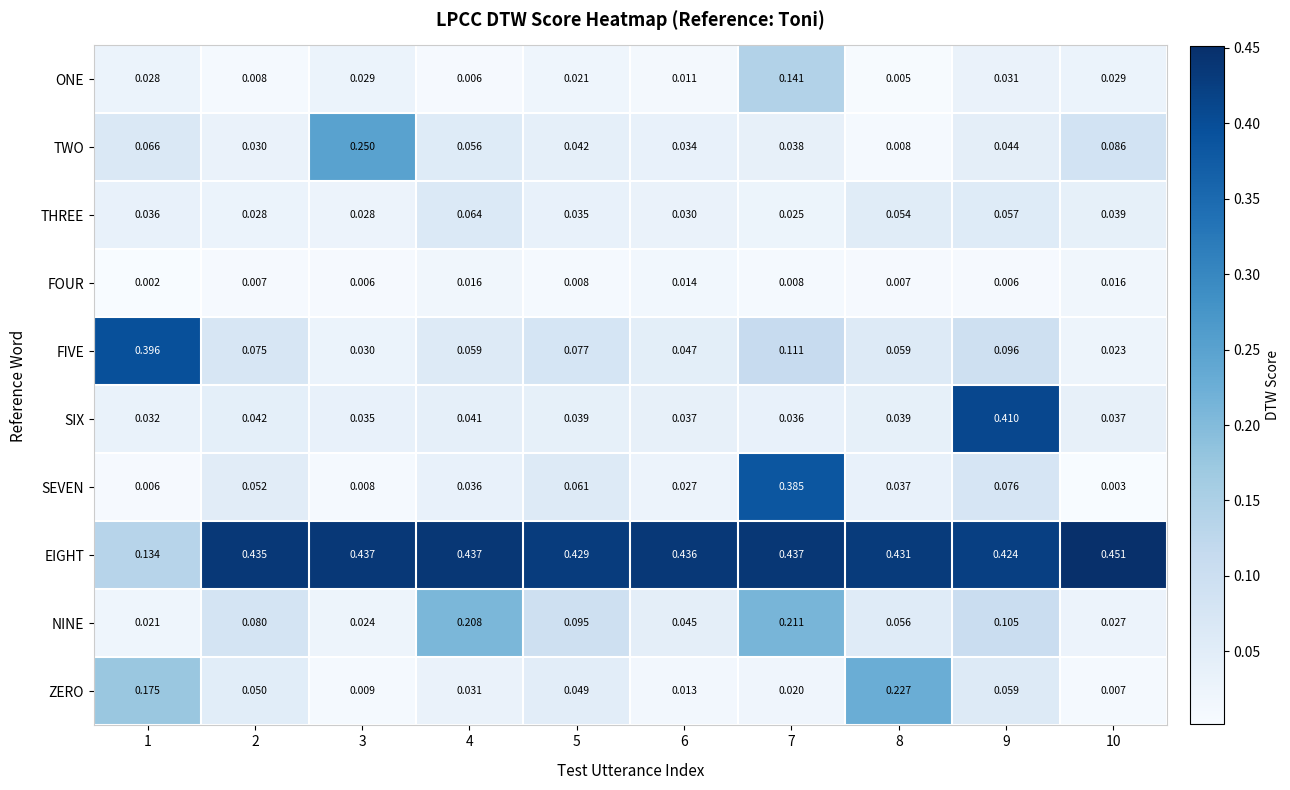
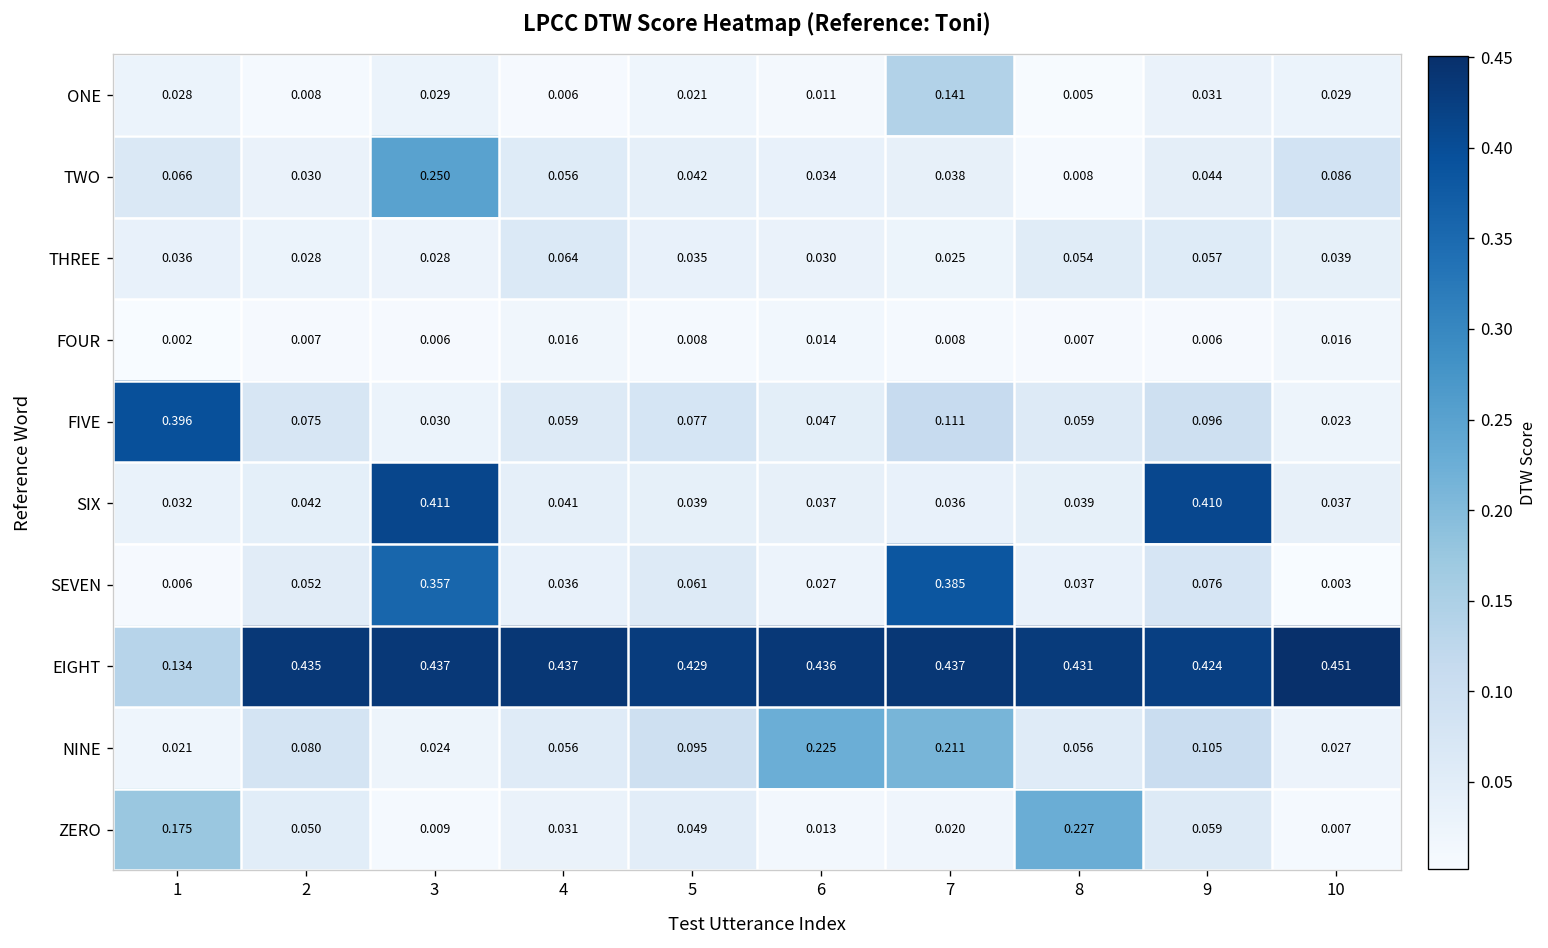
SIX, 3: 0.035 -> 0.411
SEVEN, 3: 0.008 -> 0.357
NINE, 4: 0.208 -> 0.056
NINE, 6: 0.045 -> 0.225
